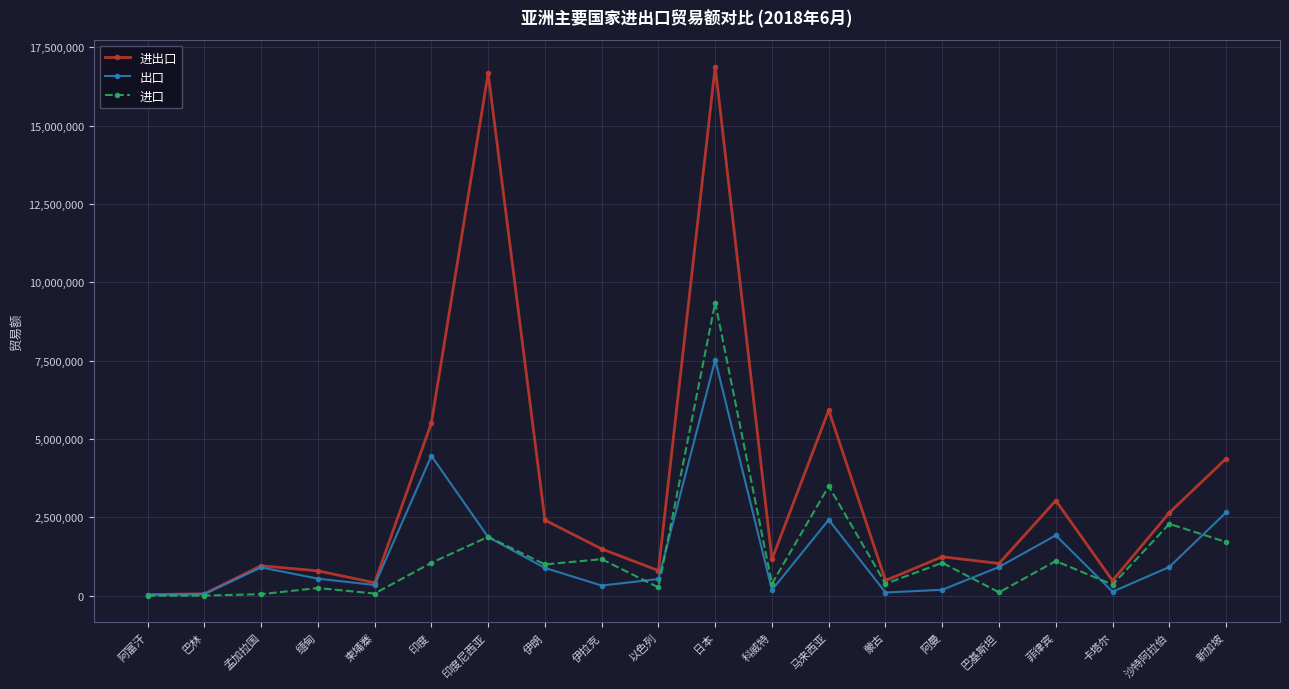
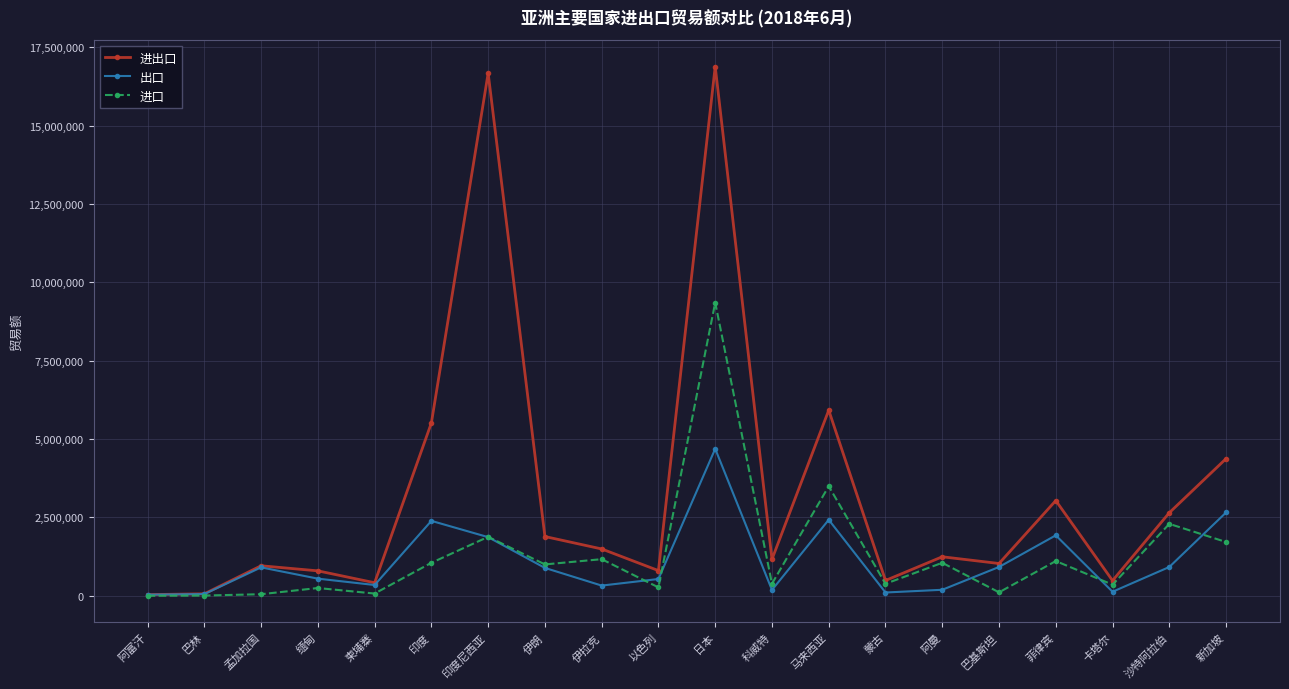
出口, 印度: 4,500,000 -> 2,400,000
进出口, 伊朗: 2,400,000 -> 1,900,000
出口, 日本: 7,500,000 -> 4,700,000
